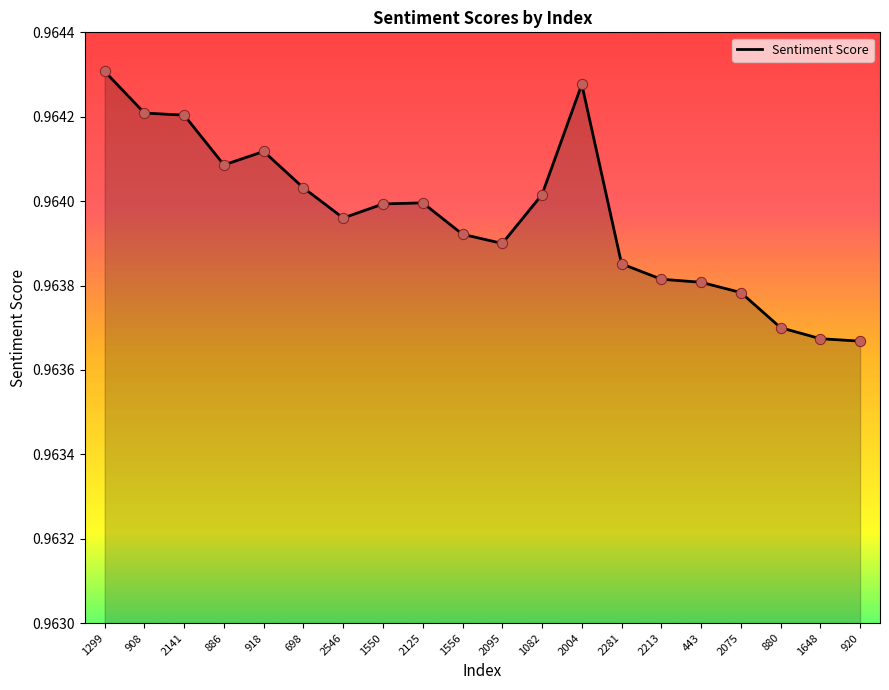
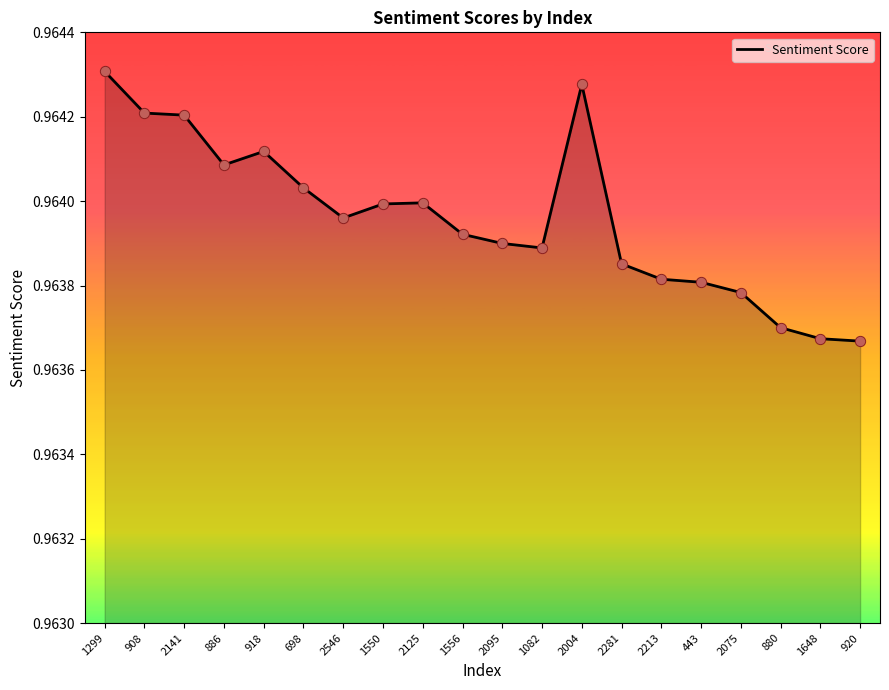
1082: 0.96402 -> 0.96389
